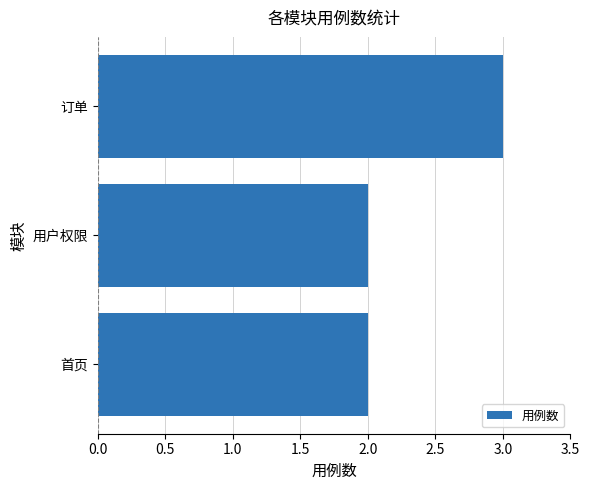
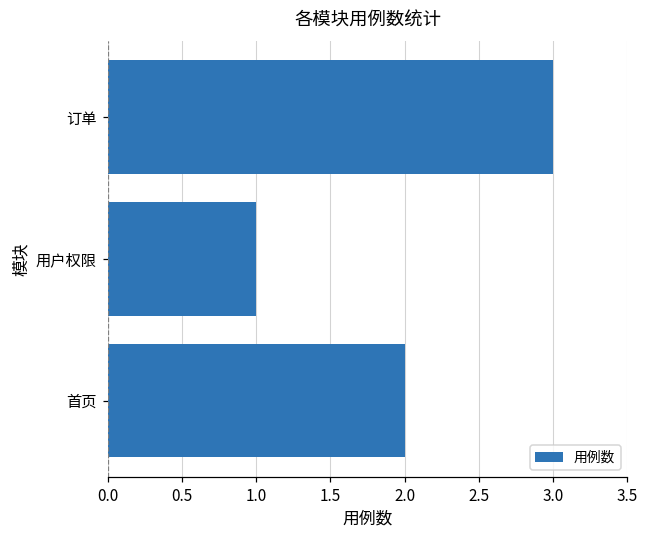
用户权限: 2 -> 1
